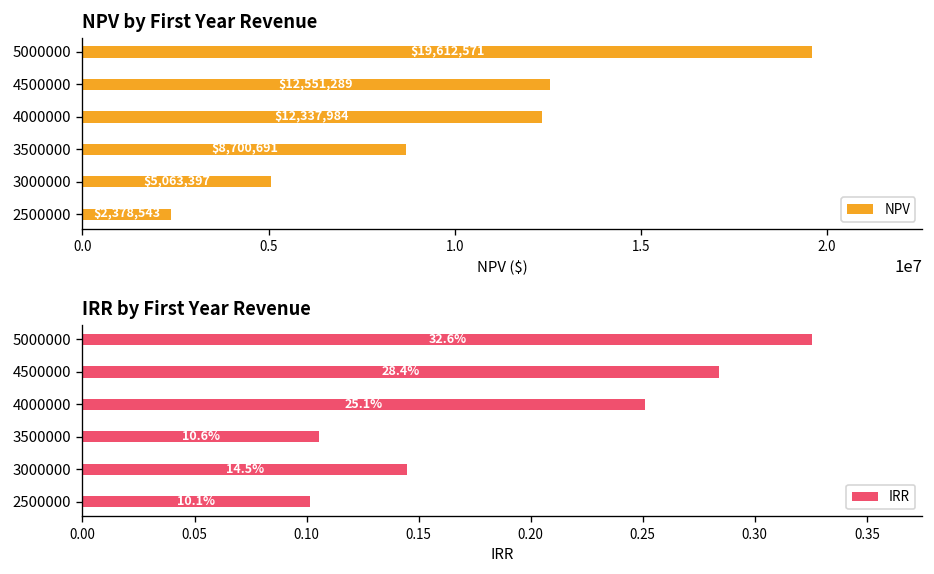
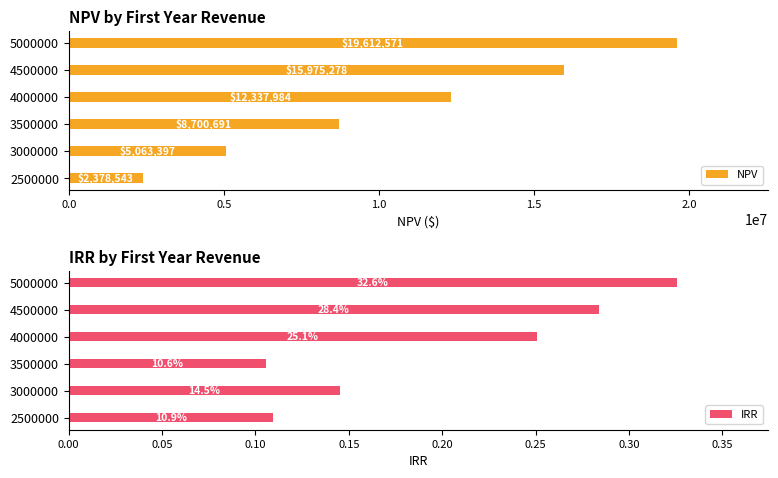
NPV by First Year Revenue, 4500000: $12,551,289 -> $15,975,278
IRR by First Year Revenue, 2500000: 10.1% -> 10.9%
